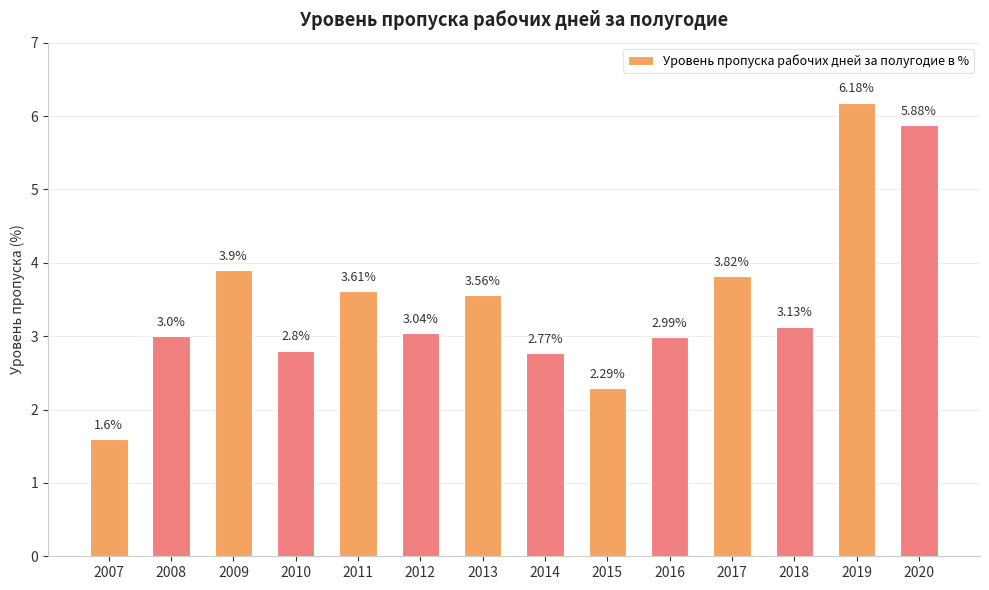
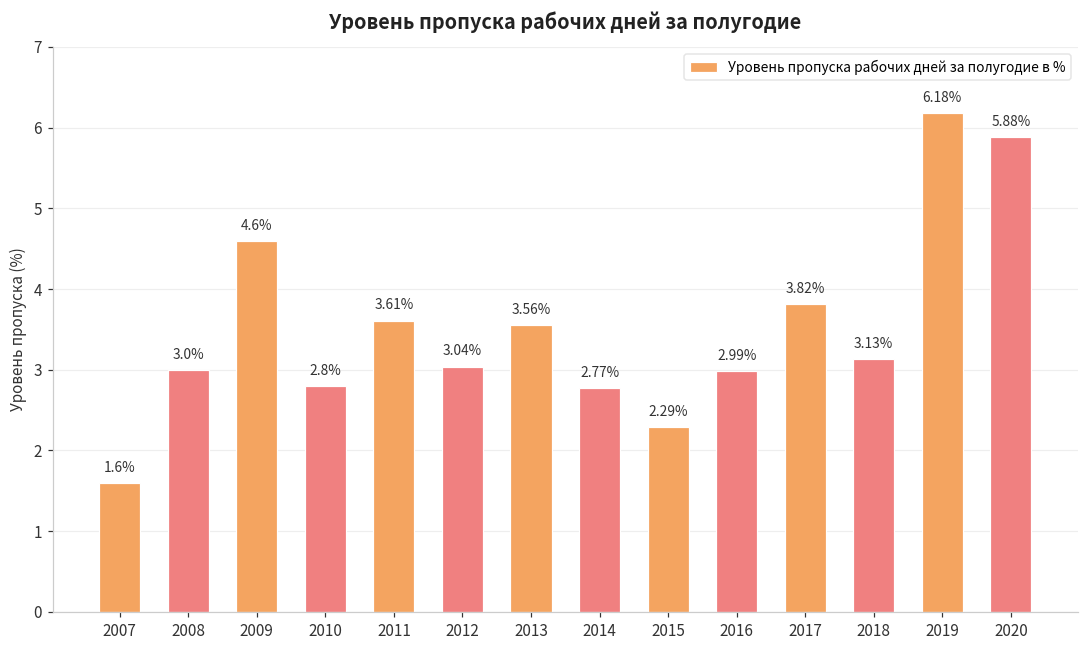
2009: 3.9% -> 4.6%
